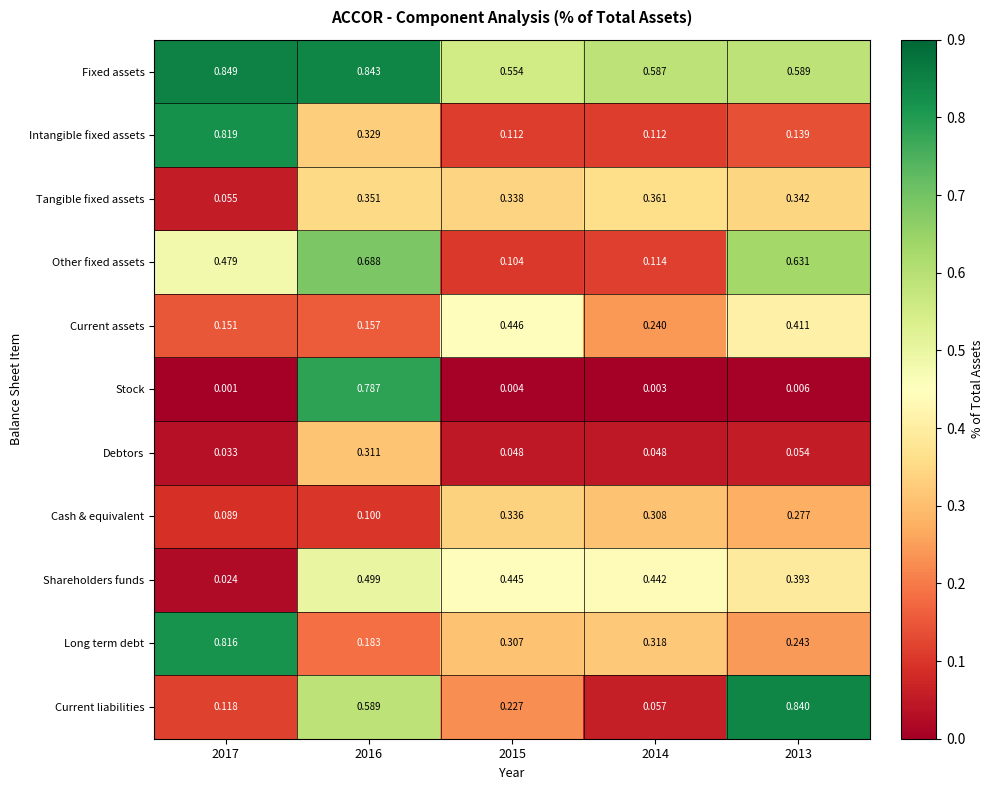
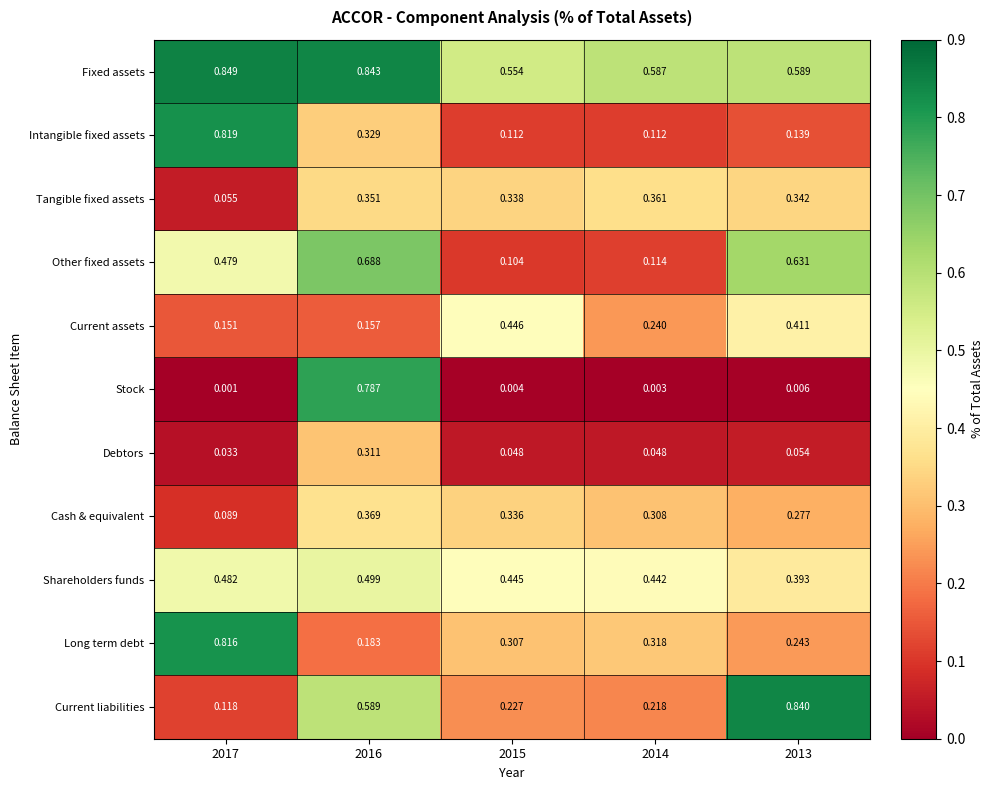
Cash & equivalent, 2016: 0.100 -> 0.369
Shareholders funds, 2017: 0.024 -> 0.482
Current liabilities, 2014: 0.057 -> 0.218
